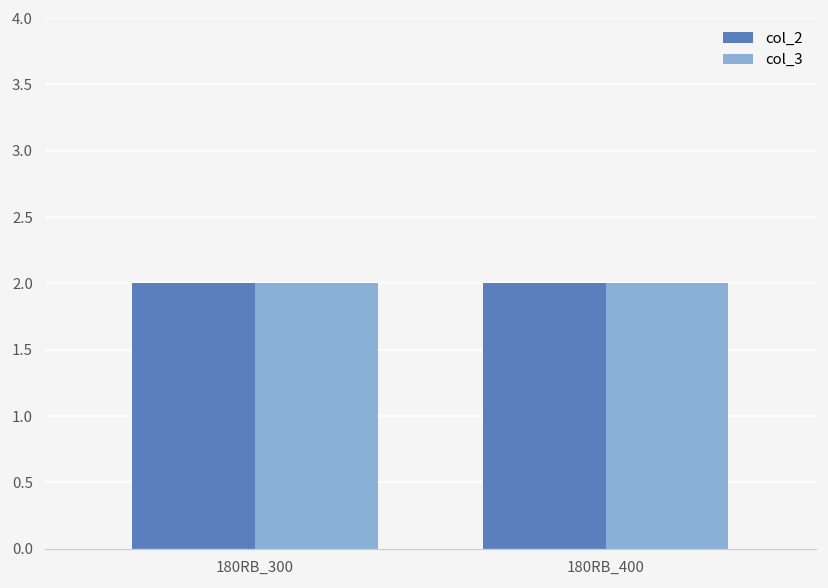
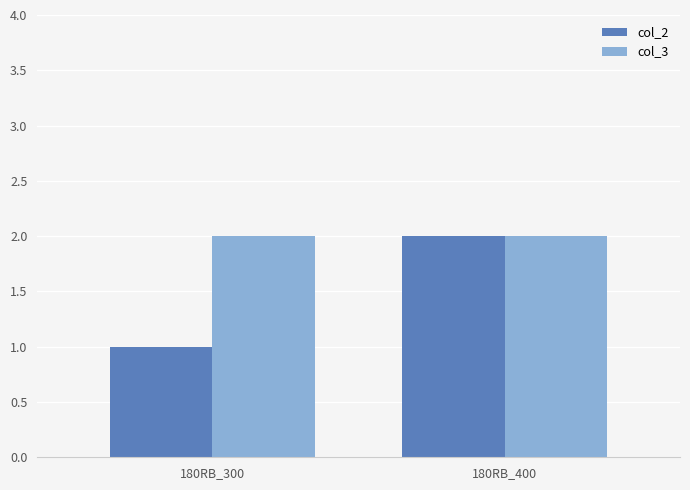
col_2, 180RB_300: 2 -> 1
